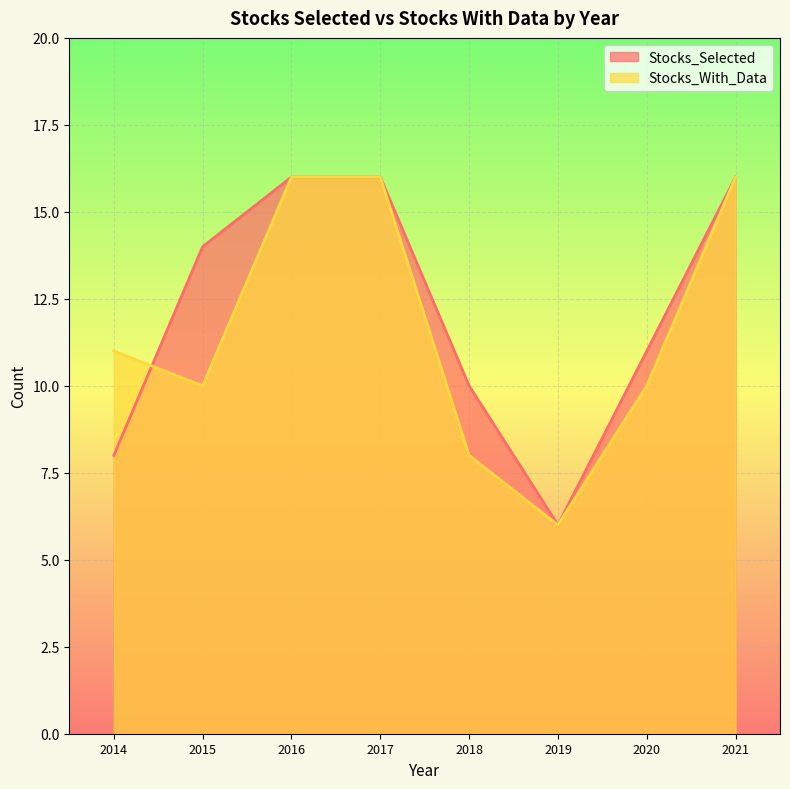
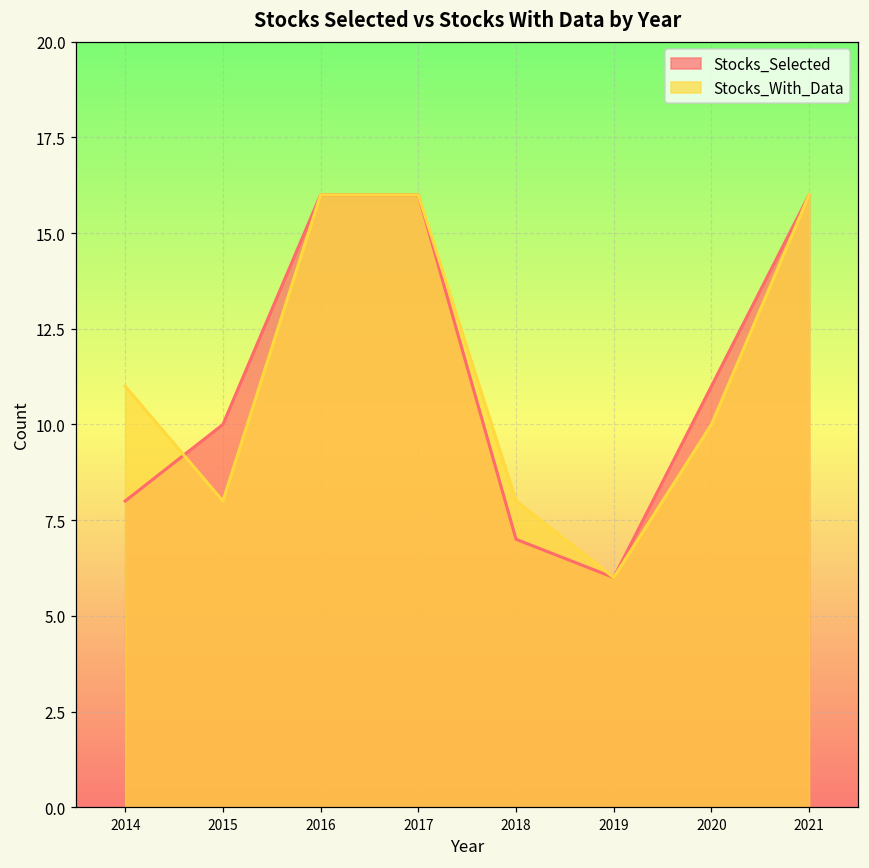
Stocks_Selected, 2015: 14 -> 10
Stocks_With_Data, 2015: 10 -> 8
Stocks_Selected, 2018: 10 -> 7
